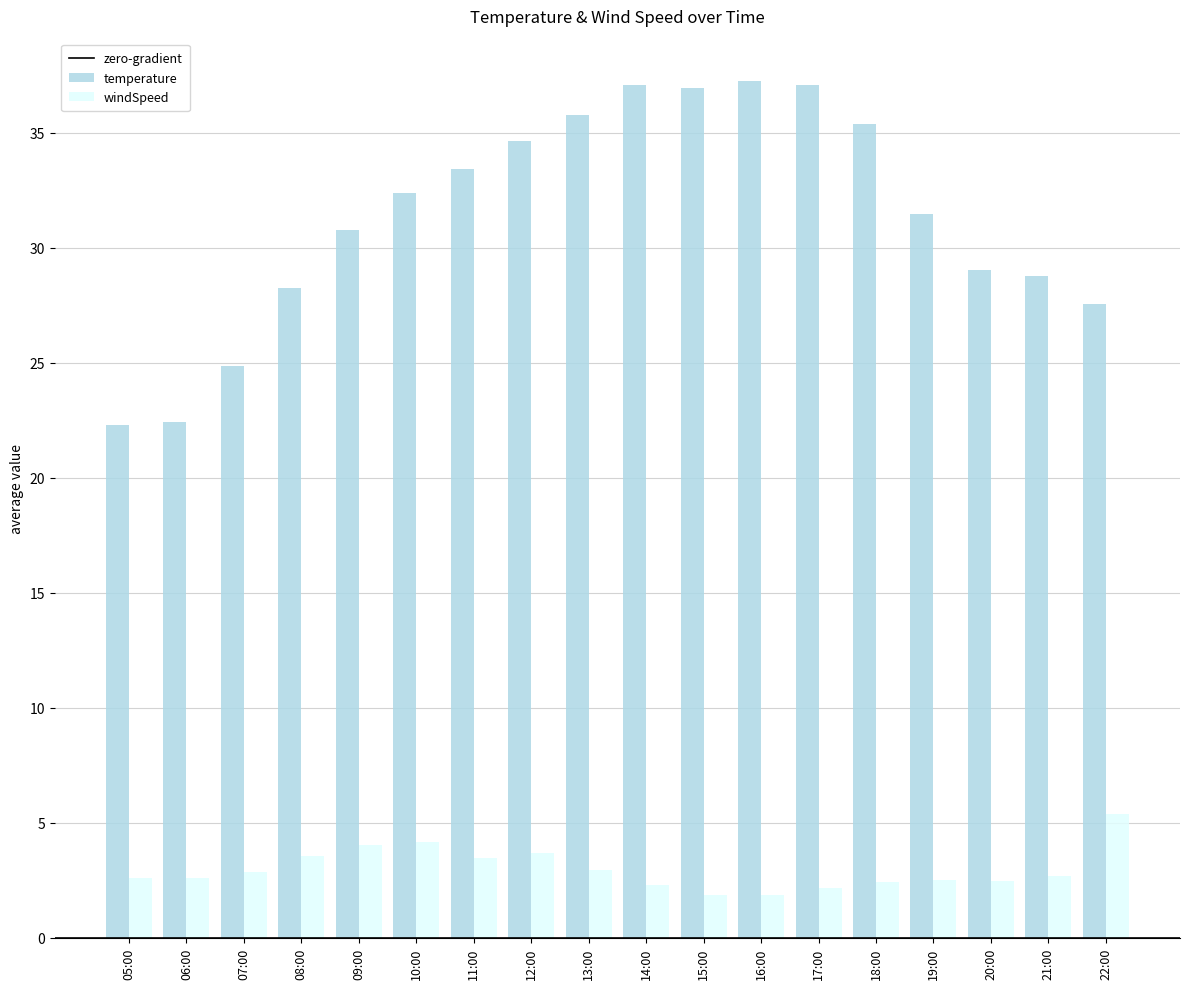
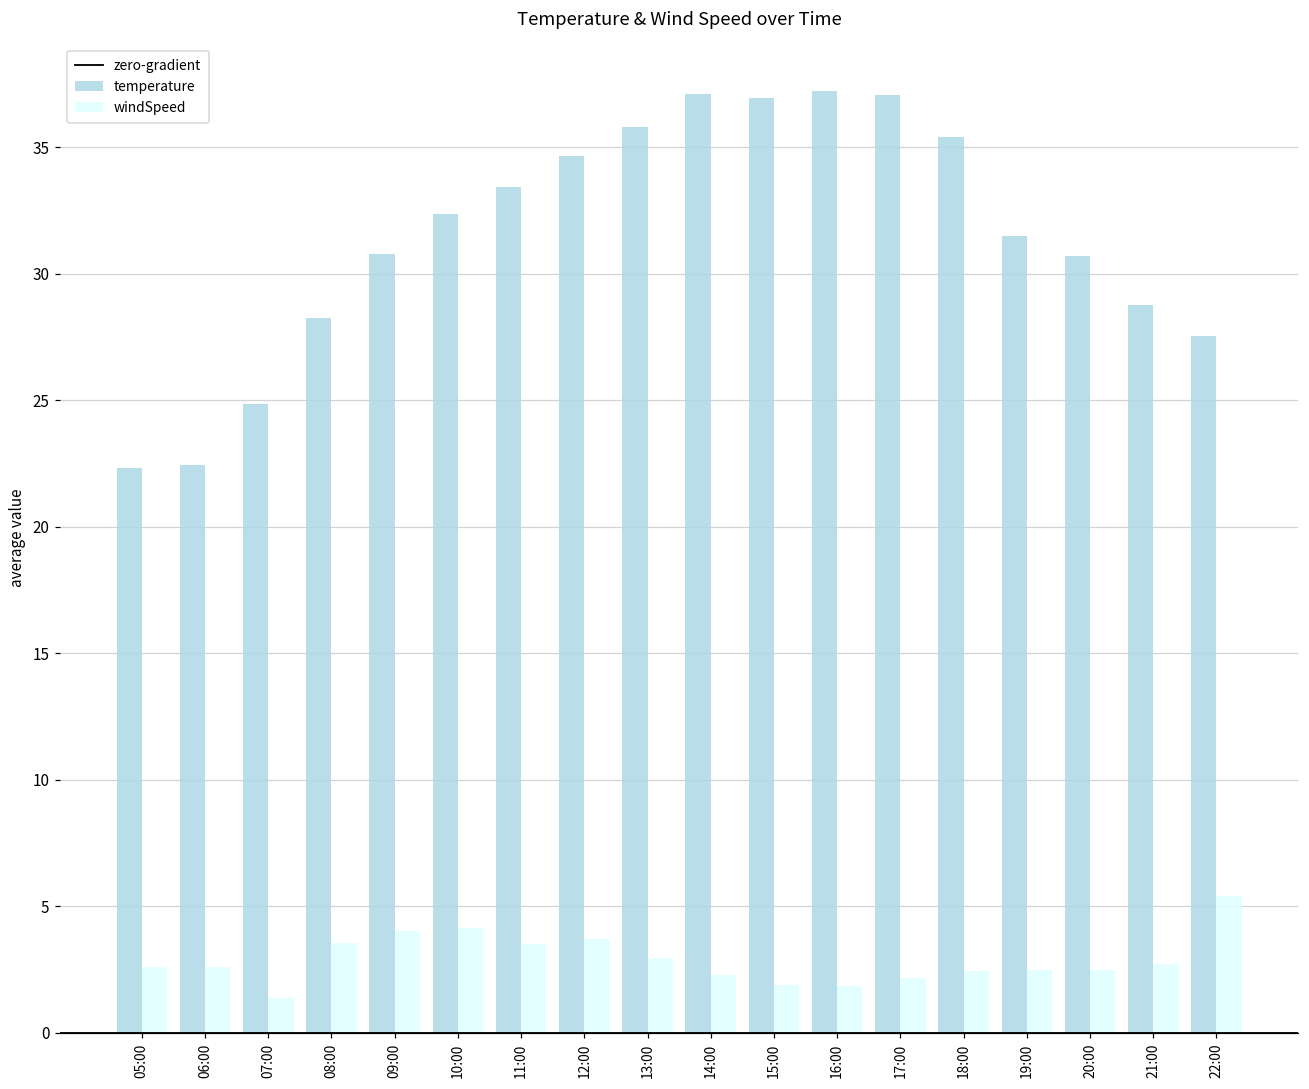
windSpeed, 07:00: 2.9 -> 1.4
temperature, 20:00: 29.0 -> 30.7
